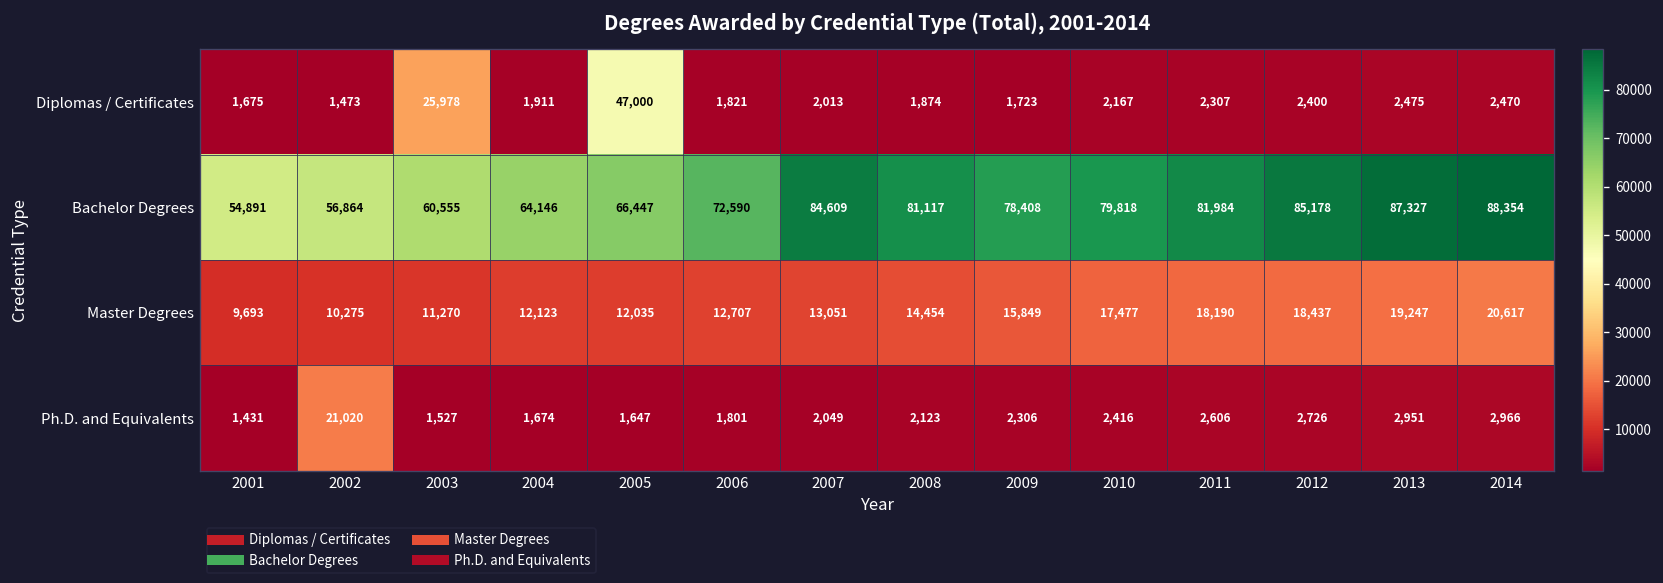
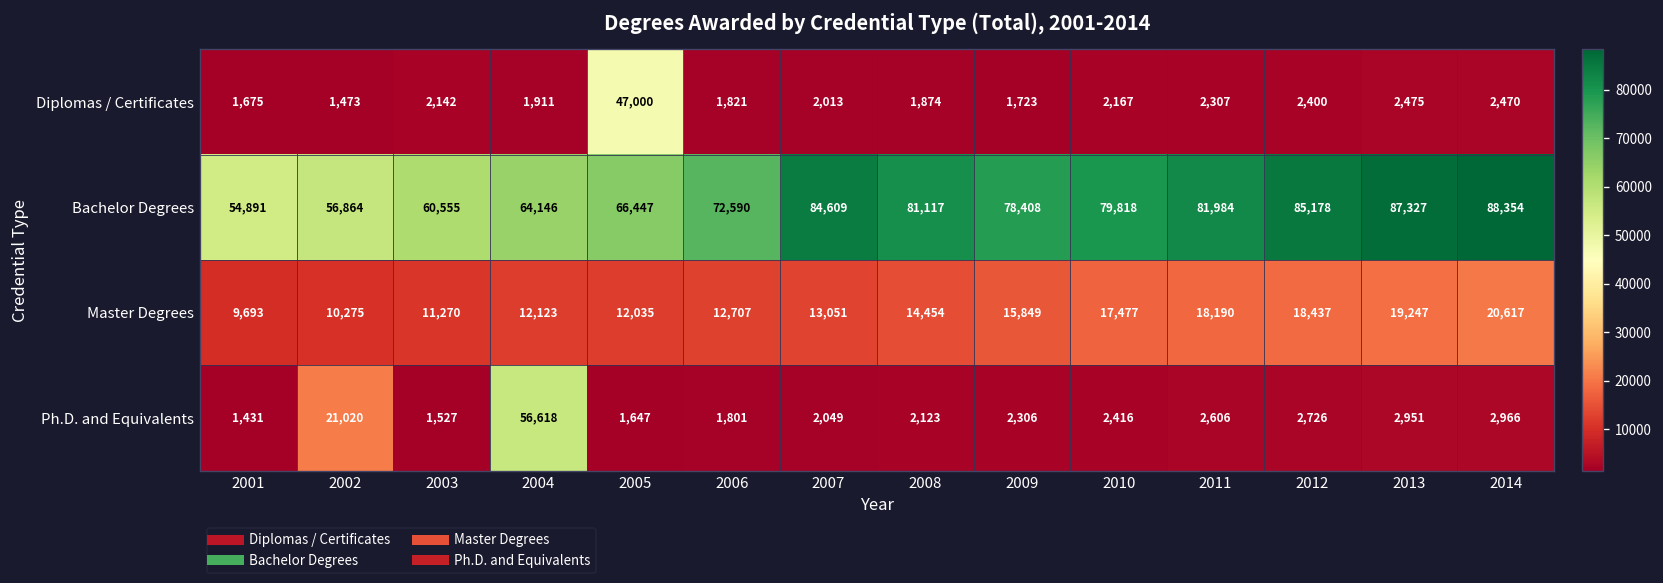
Diplomas / Certificates, 2003: 25,978 -> 2,142
Ph.D. and Equivalents, 2004: 1,674 -> 56,618
